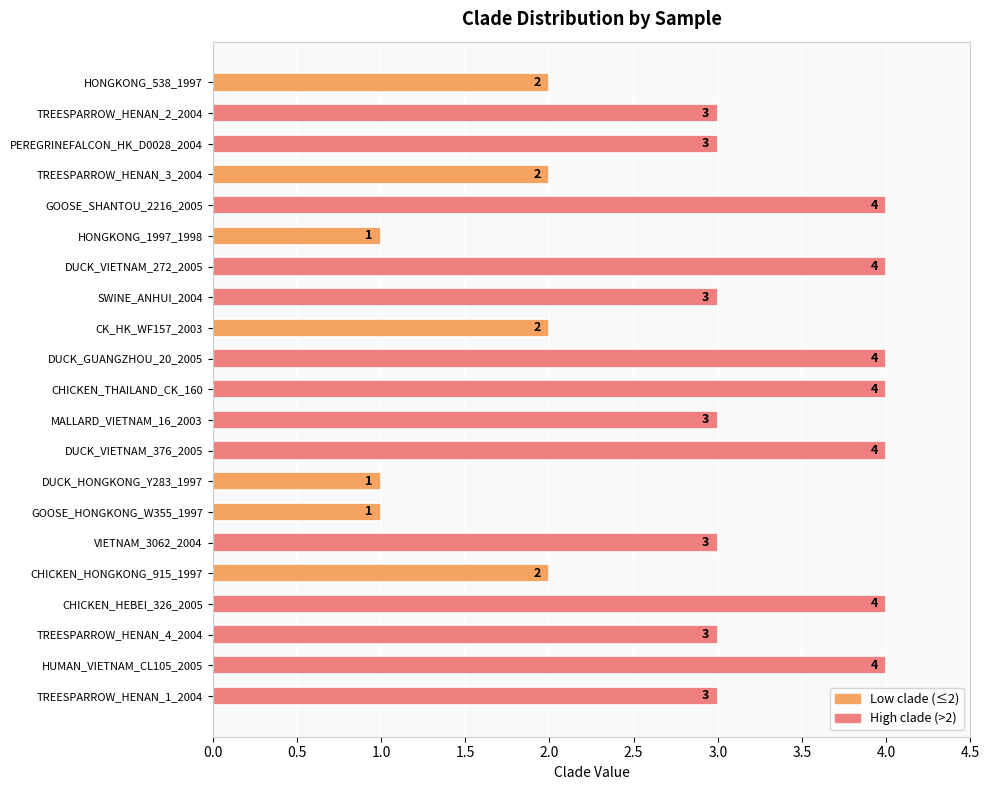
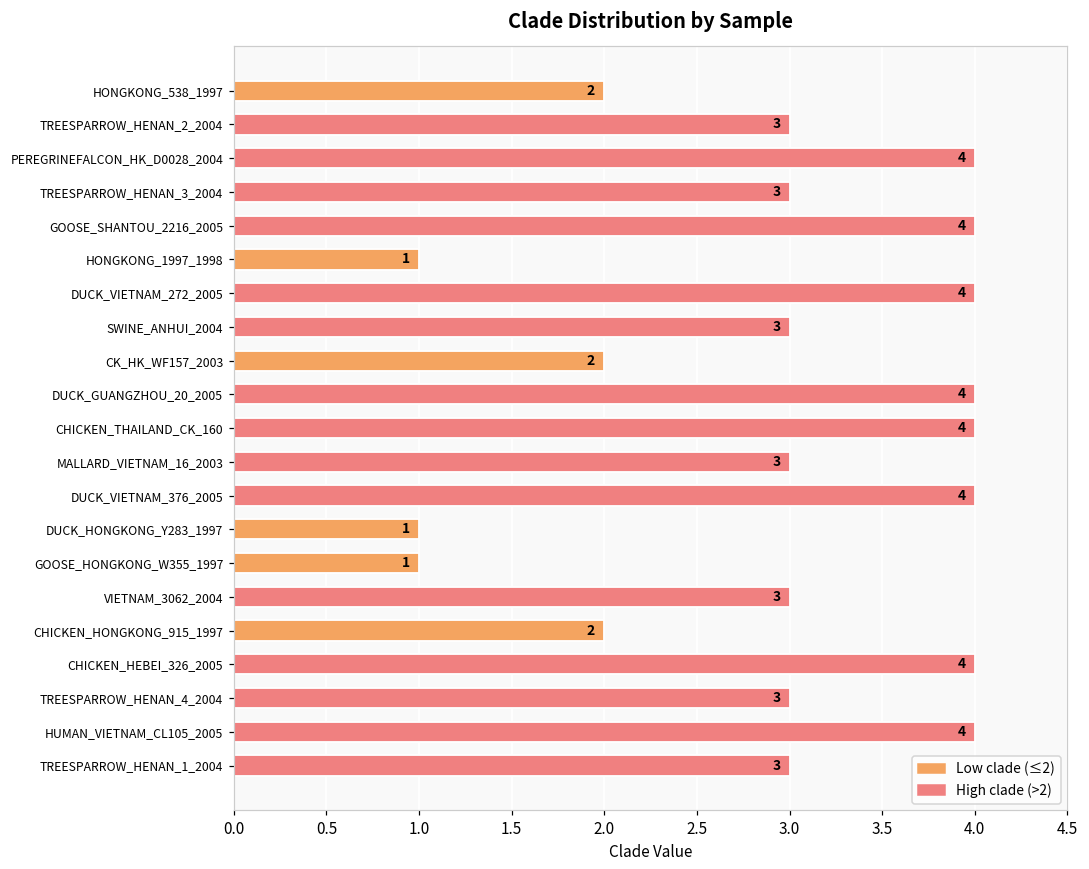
PEREGRINEFALCON_HK_D0028_2004: 3 -> 4
TREESPARROW_HENAN_3_2004: 2 -> 3
